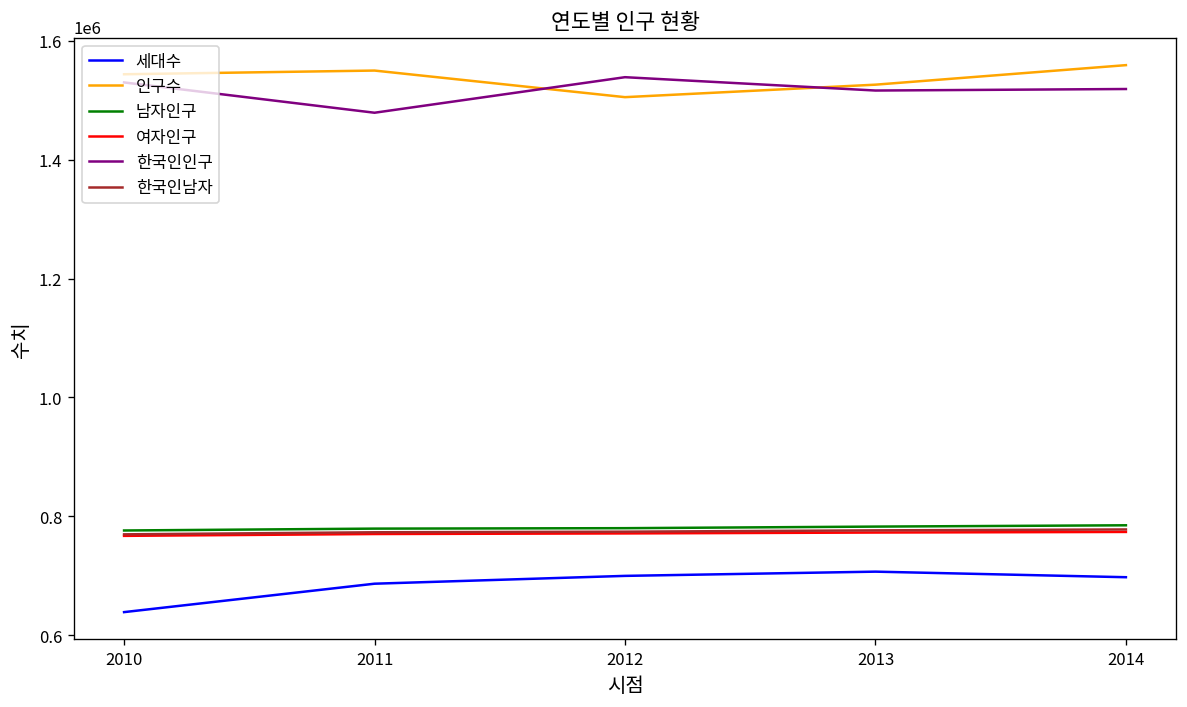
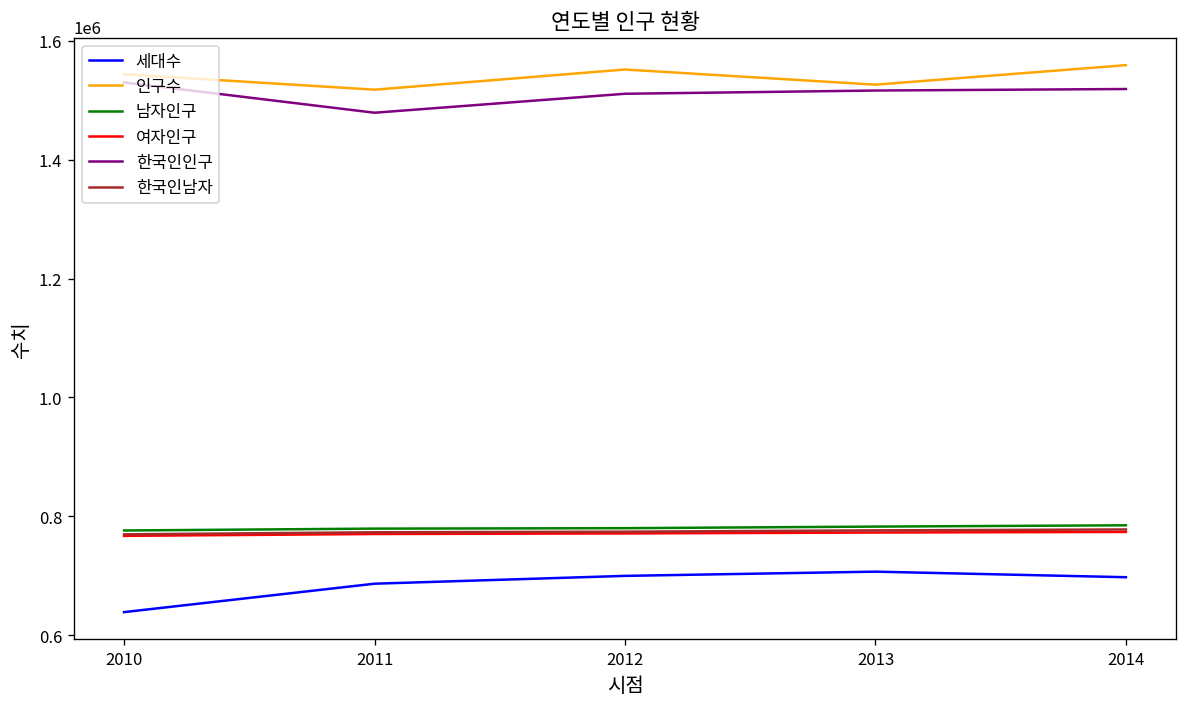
인구수, 2011: 1550000 -> 1520000
인구수, 2012: 1510000 -> 1550000
한국인인구, 2012: 1540000 -> 1510000
